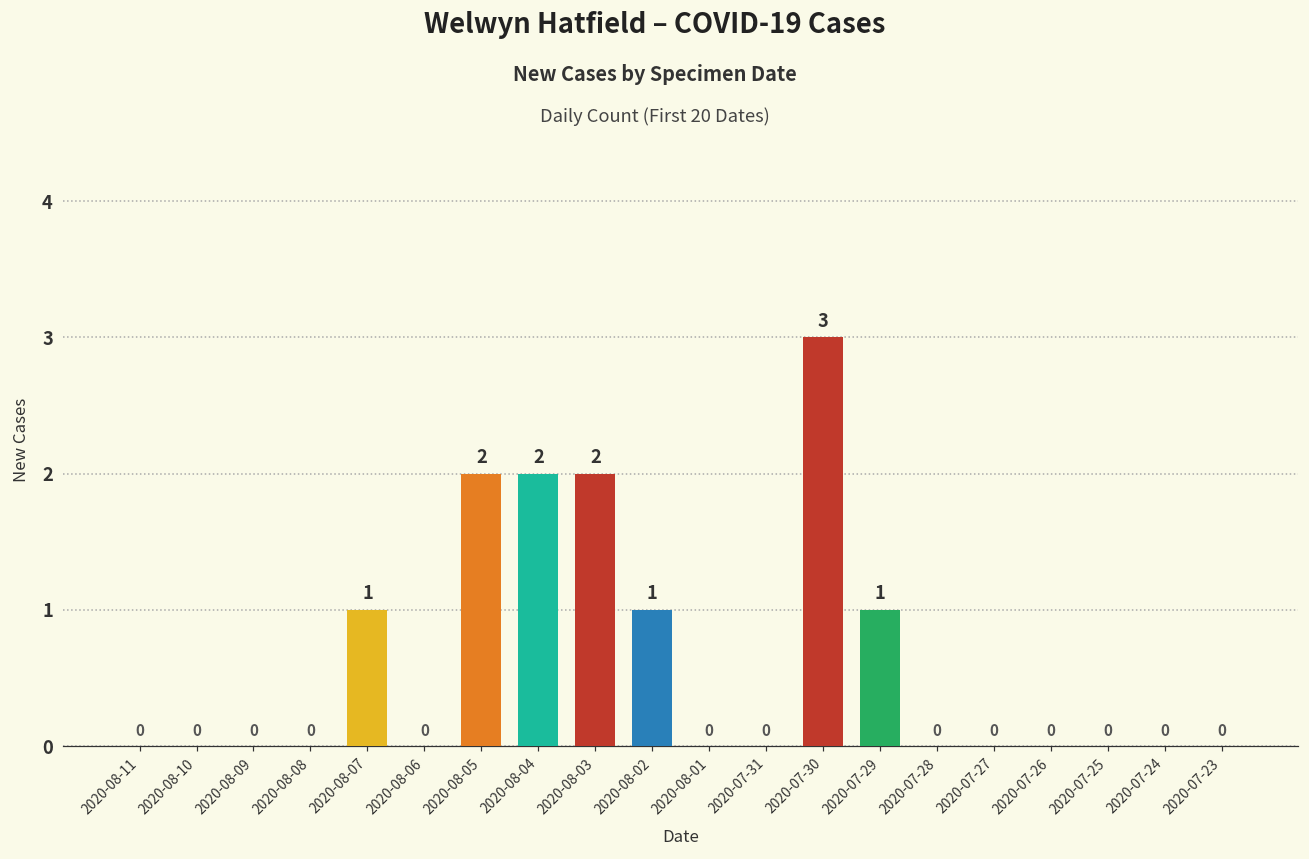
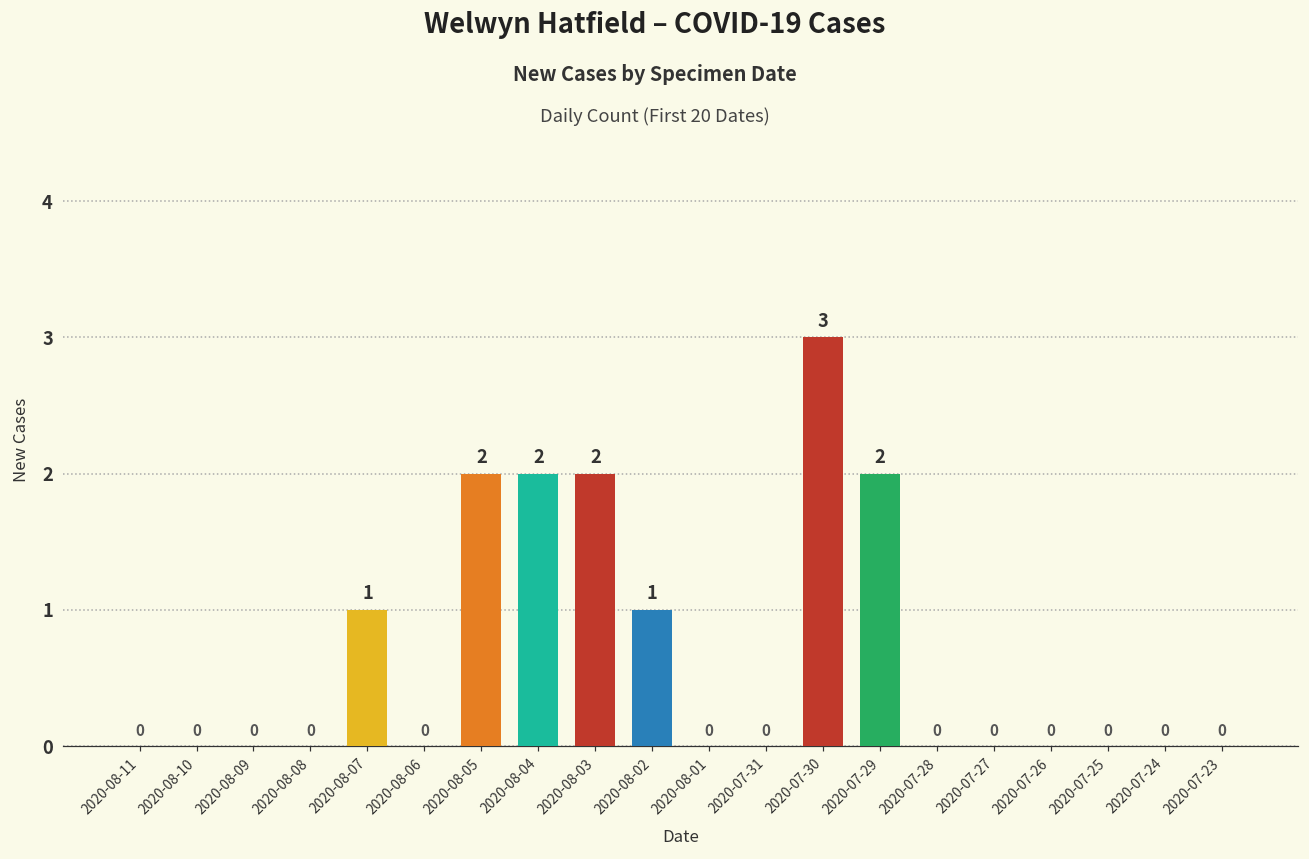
2020-07-29: 1 -> 2
